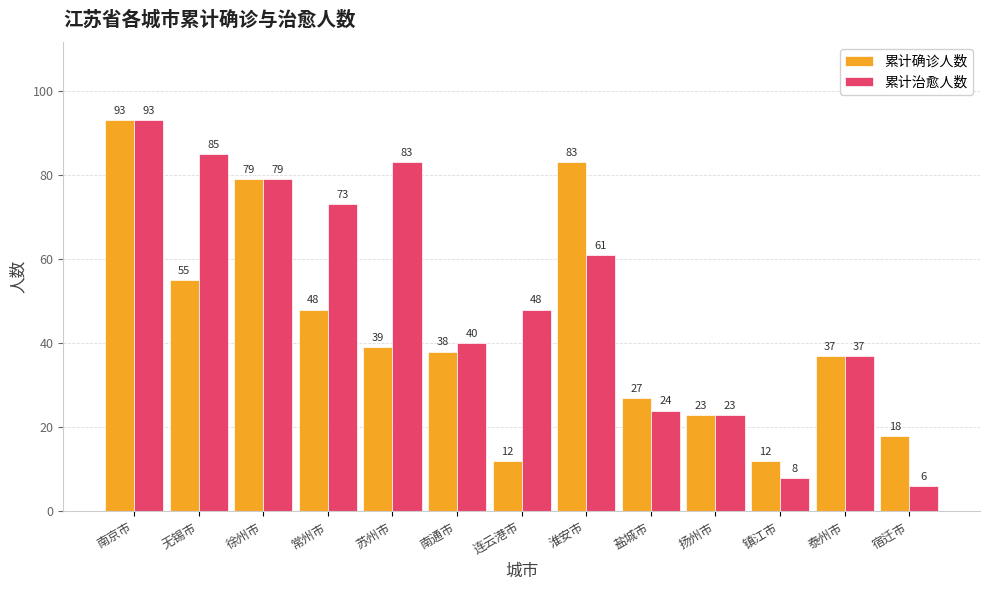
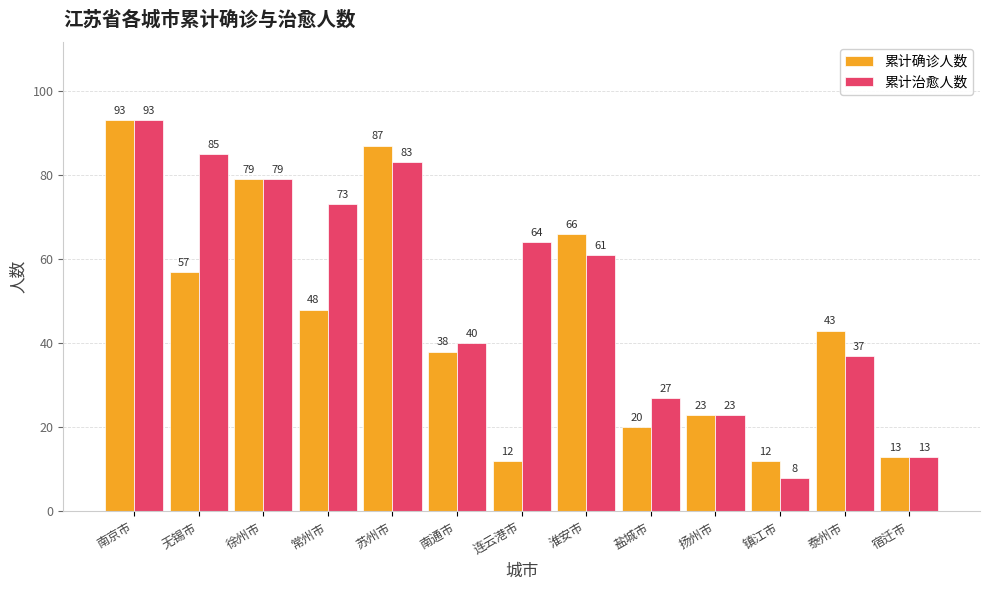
累计确诊人数, 无锡市: 55 -> 57
累计确诊人数, 苏州市: 39 -> 87
累计治愈人数, 连云港市: 48 -> 64
累计确诊人数, 淮安市: 83 -> 66
累计确诊人数, 盐城市: 27 -> 20
累计治愈人数, 盐城市: 24 -> 27
累计确诊人数, 泰州市: 37 -> 43
累计确诊人数, 宿迁市: 18 -> 13
累计治愈人数, 宿迁市: 6 -> 13
